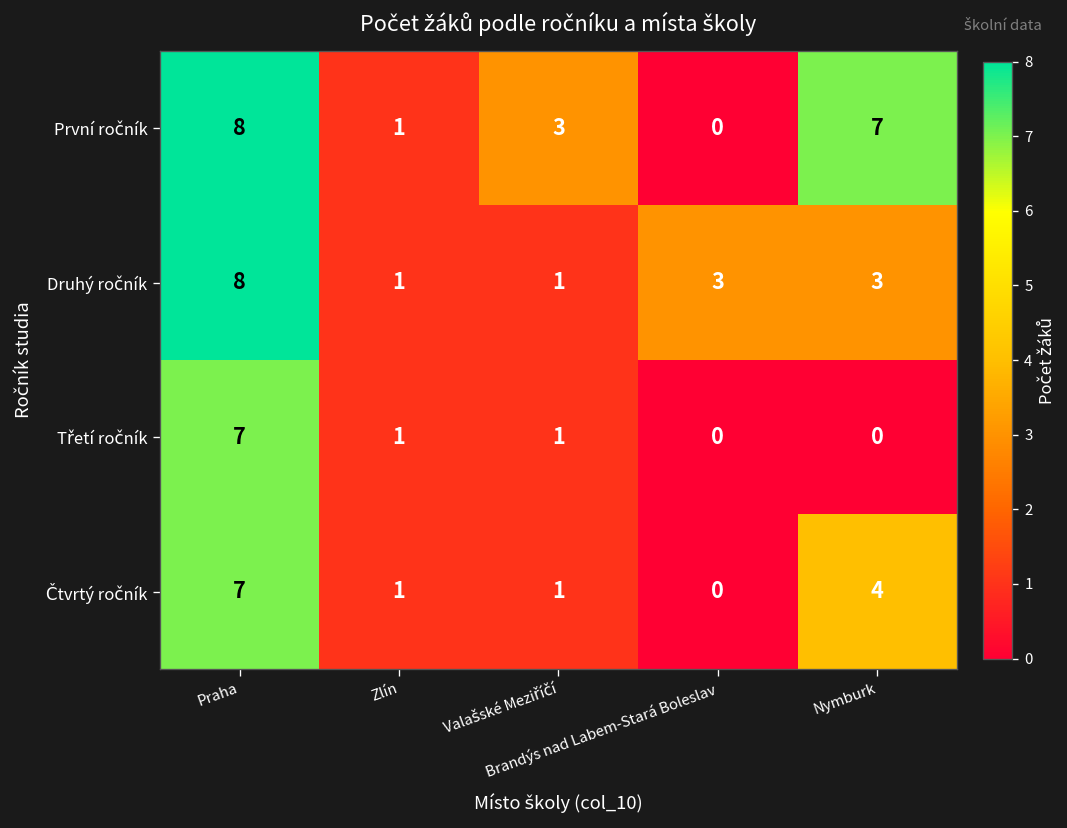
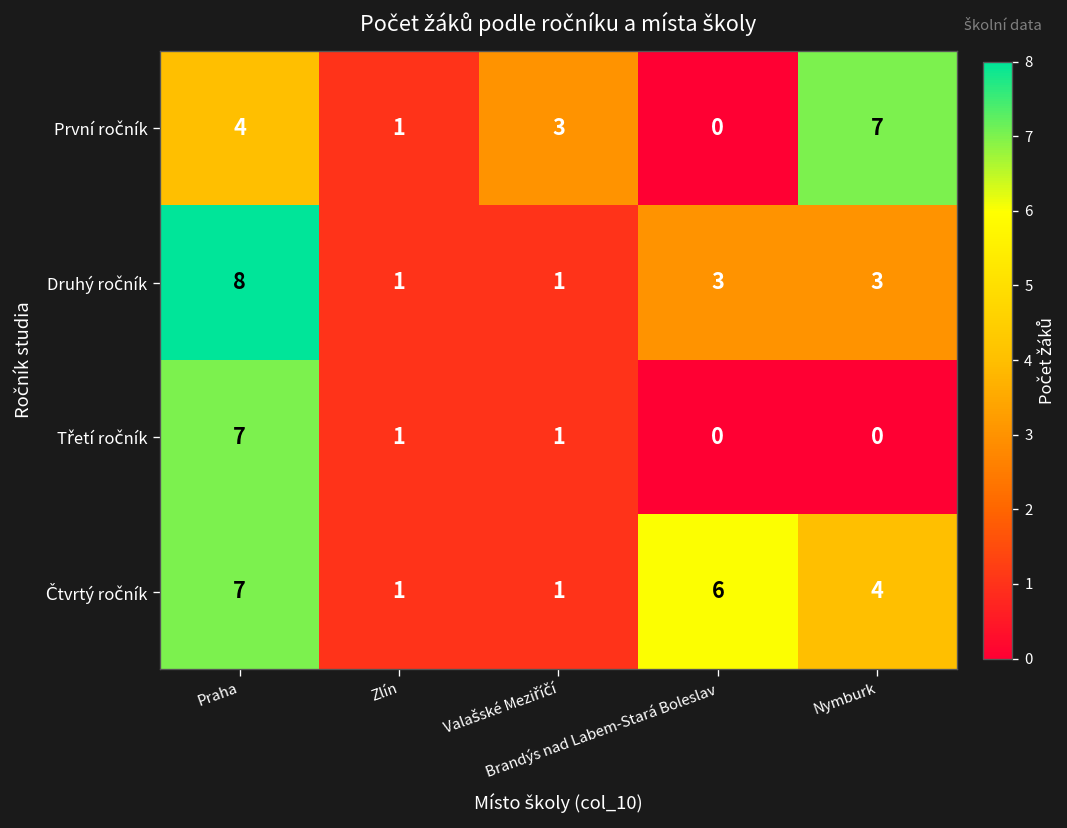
První ročník, Praha: 8 -> 4
Čtvrtý ročník, Brandýs nad Labem-Stará Boleslav: 0 -> 6
